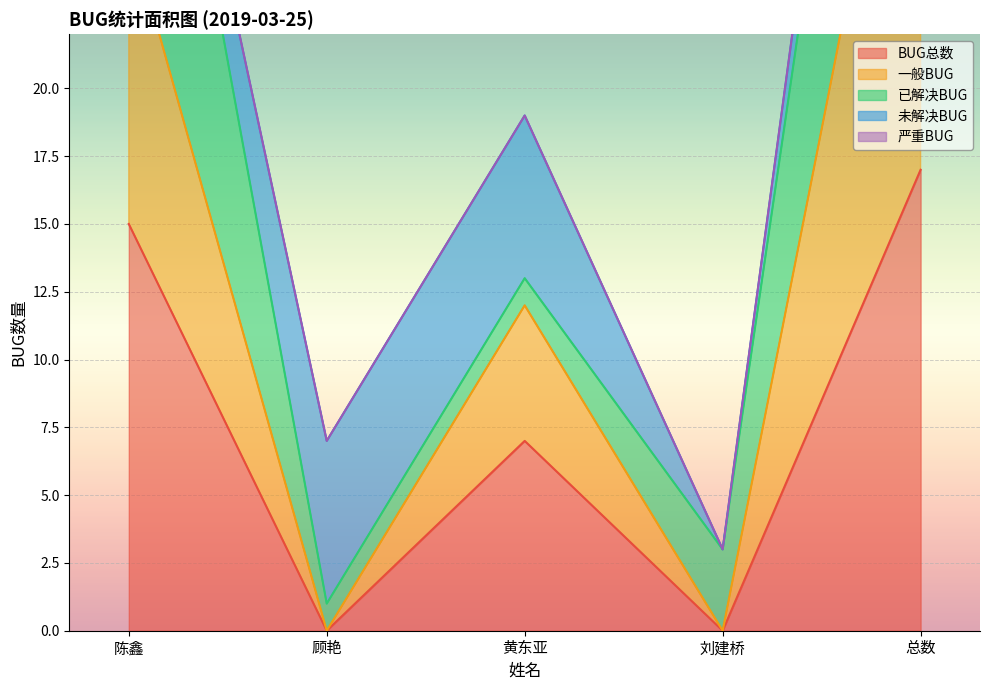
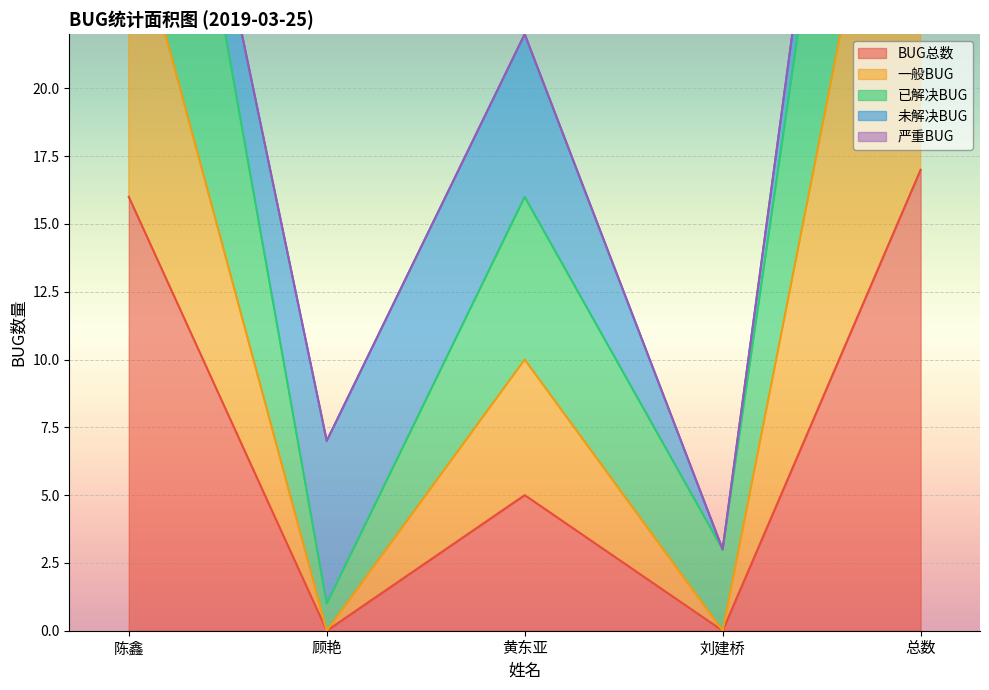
BUG总数, 陈鑫: 15 -> 16
BUG总数, 黄东亚: 7 -> 5
已解决BUG, 黄东亚: 1 -> 6
